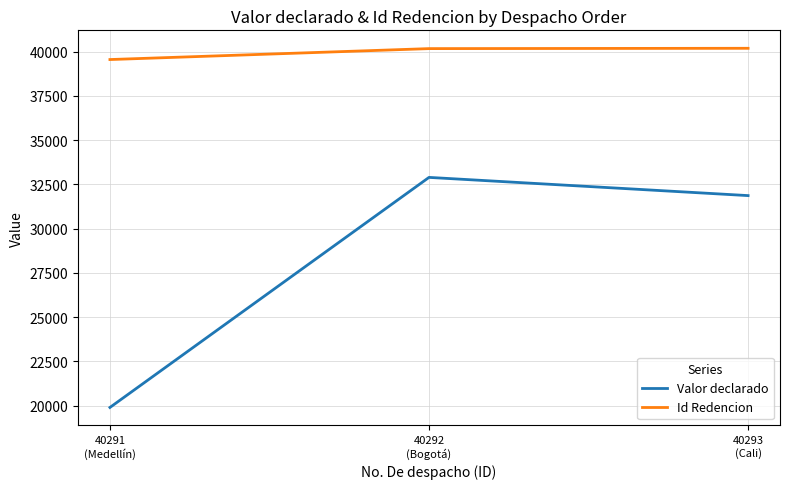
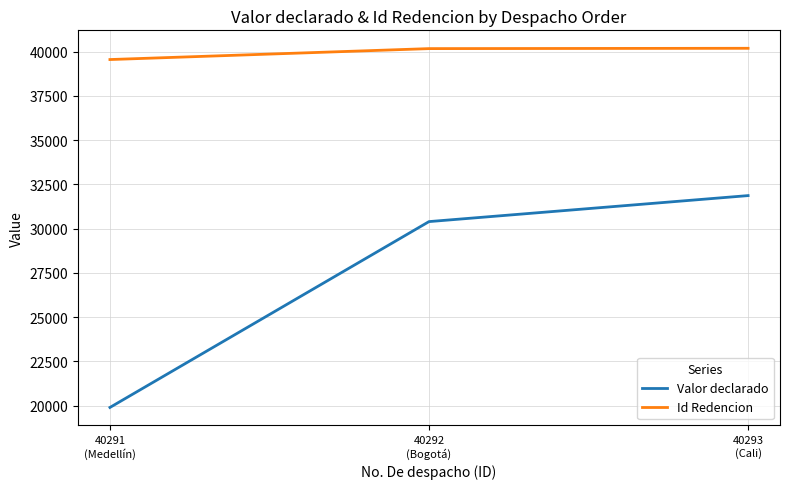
Valor declarado, 40292 (Bogotá): 32900 -> 30400
